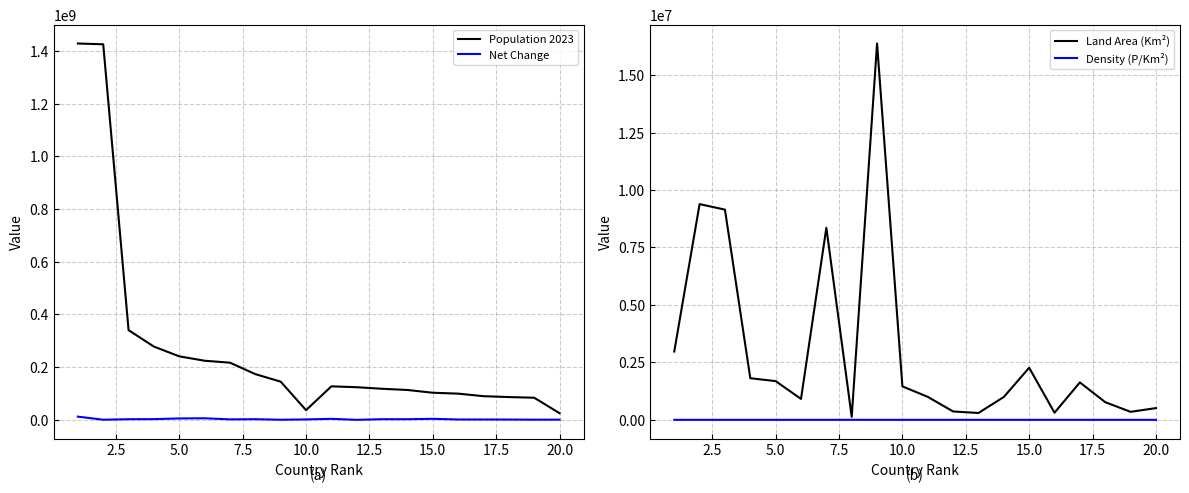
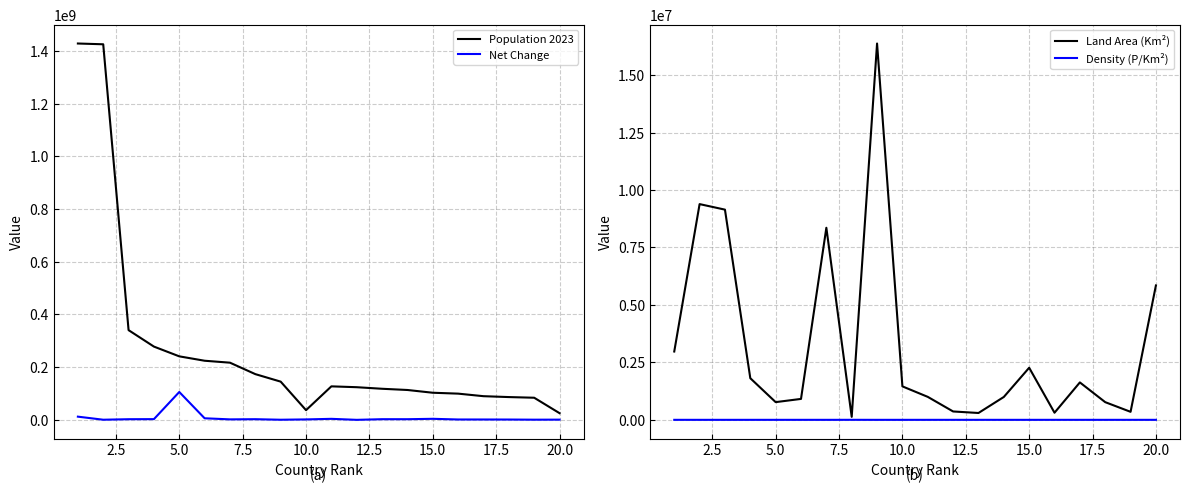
(a), Net Change, 5.0: 0 -> 110000000
(b), Land Area (Km²), 5.0: 1700000 -> 800000
(b), Land Area (Km²), 20.0: 500000 -> 5800000
